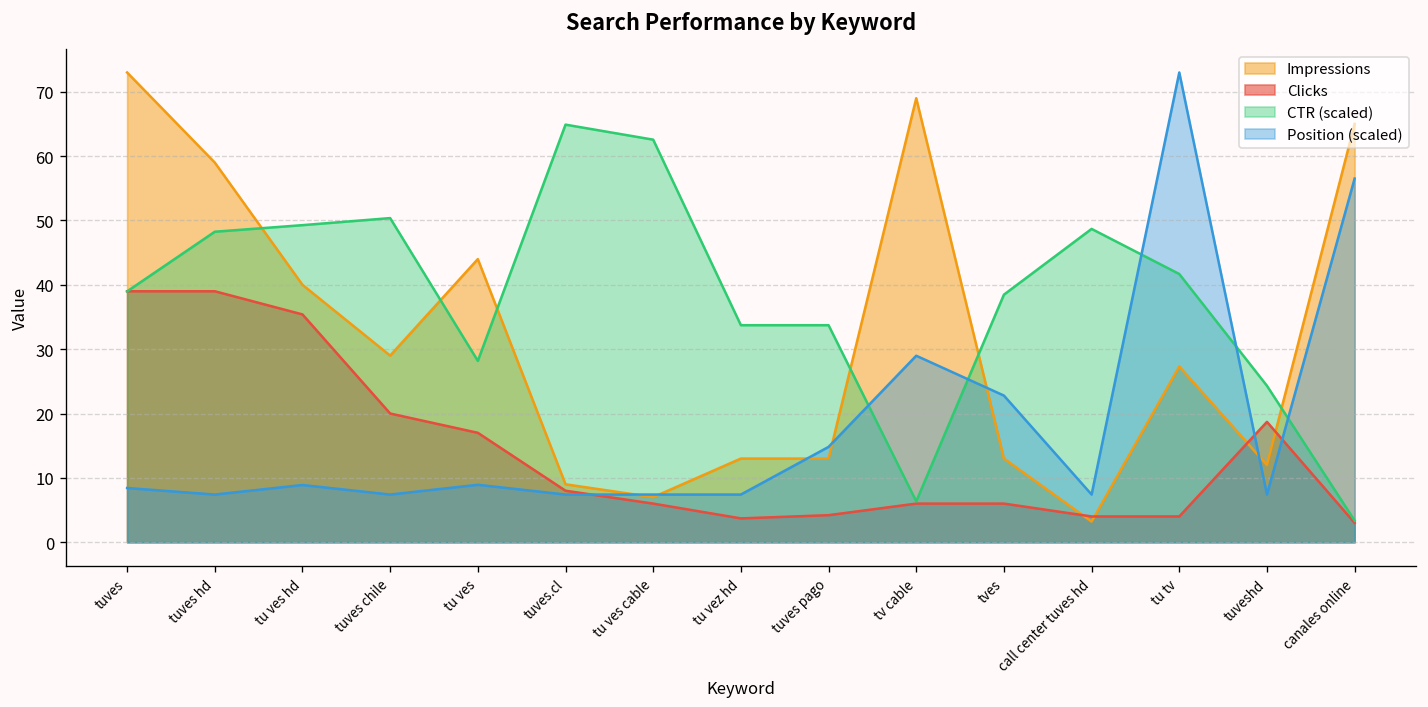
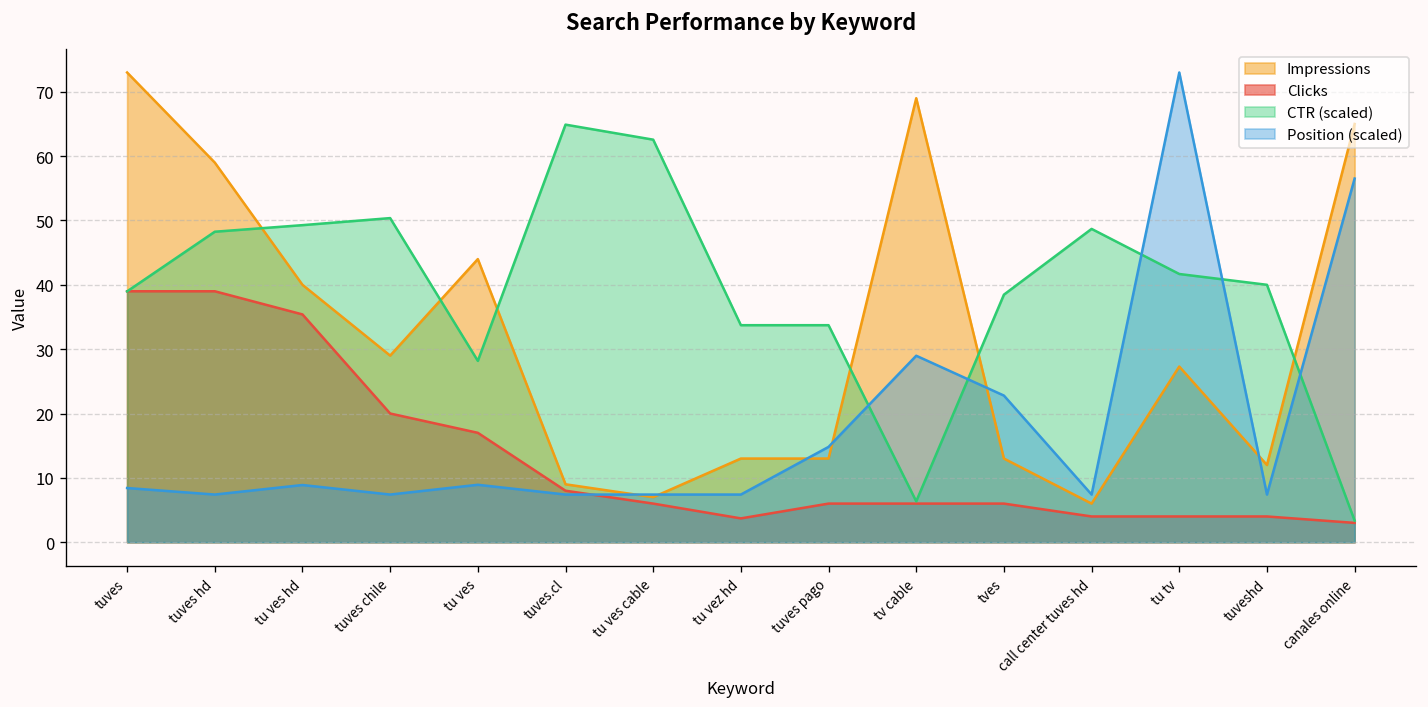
Clicks, tuves pago: 4 -> 6
Impressions, call center tuves hd: 3 -> 6
Clicks, tuveshd: 19 -> 4
CTR (scaled), tuveshd: 24 -> 40
